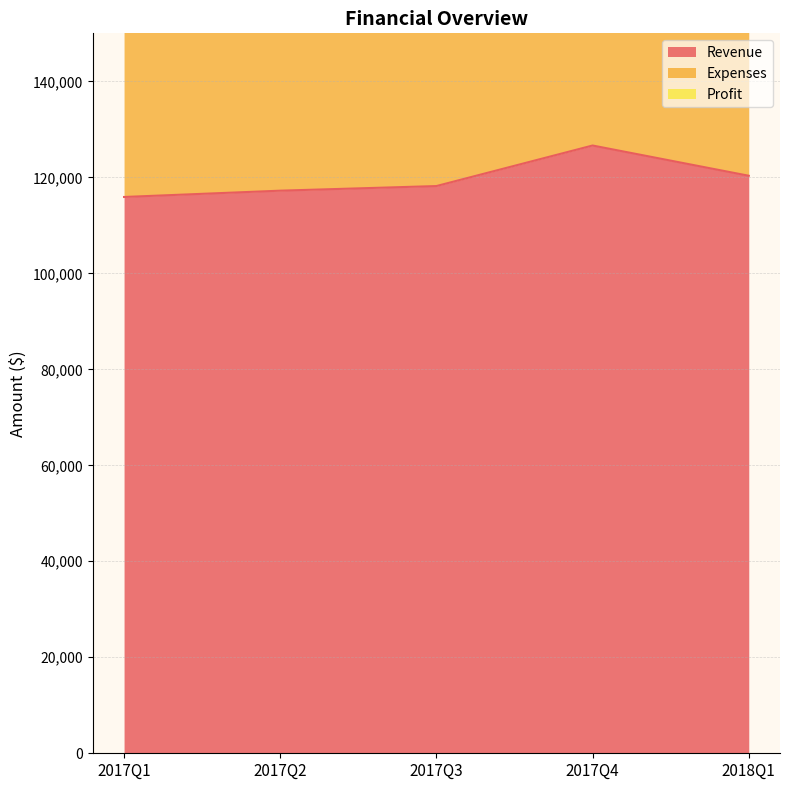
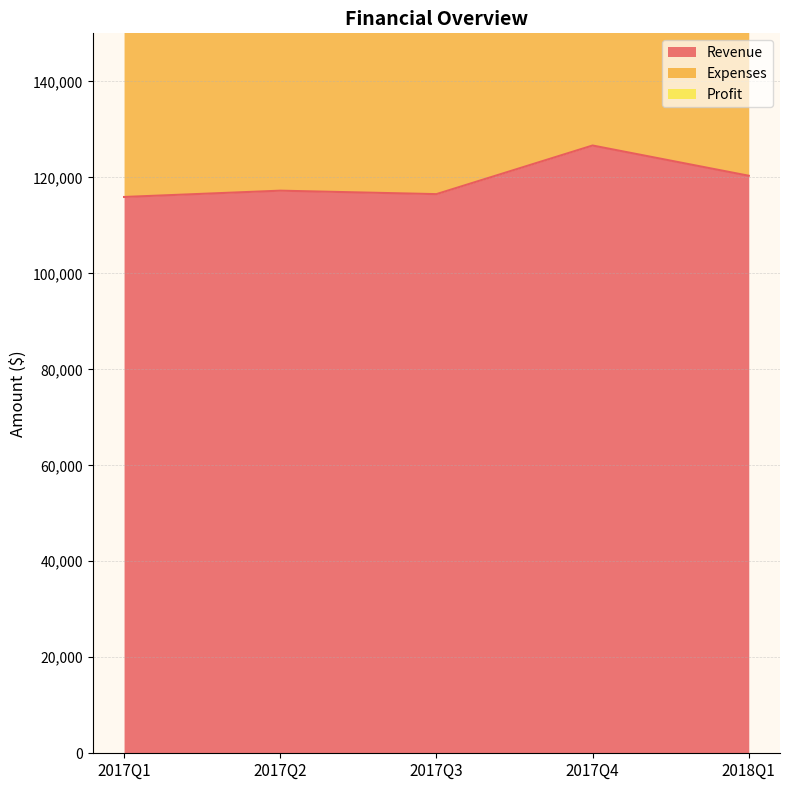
Revenue, 2017Q3: 118,000 -> 116,000
